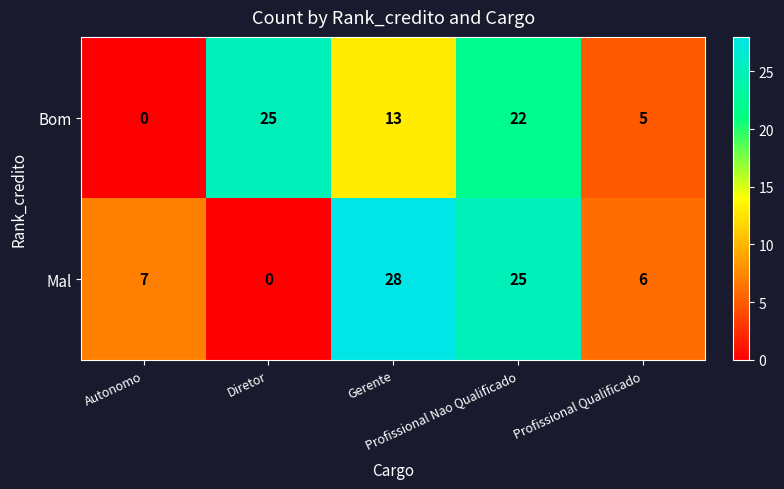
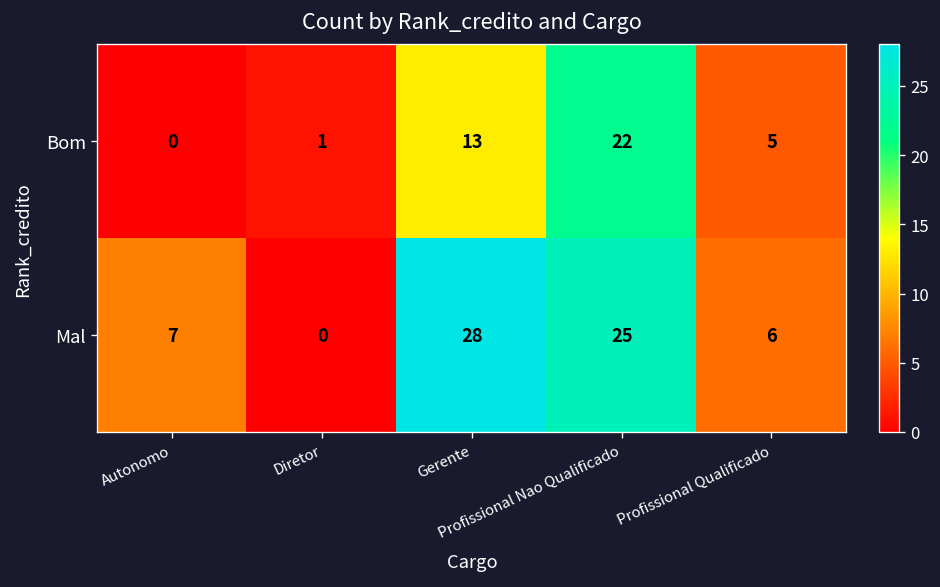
Bom, Diretor: 25 -> 1
